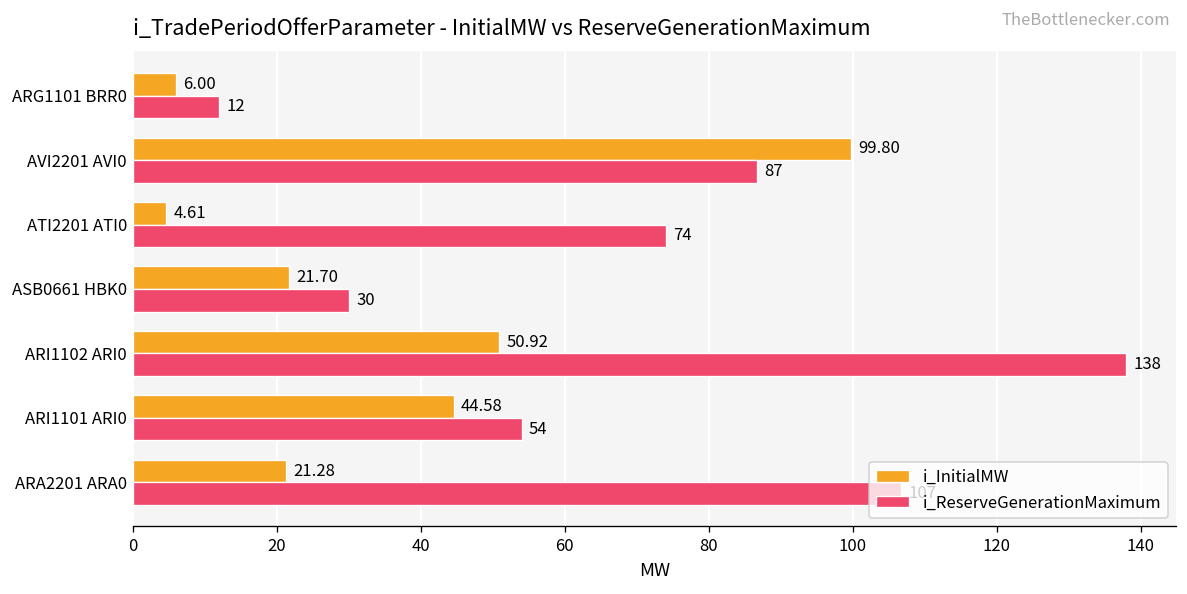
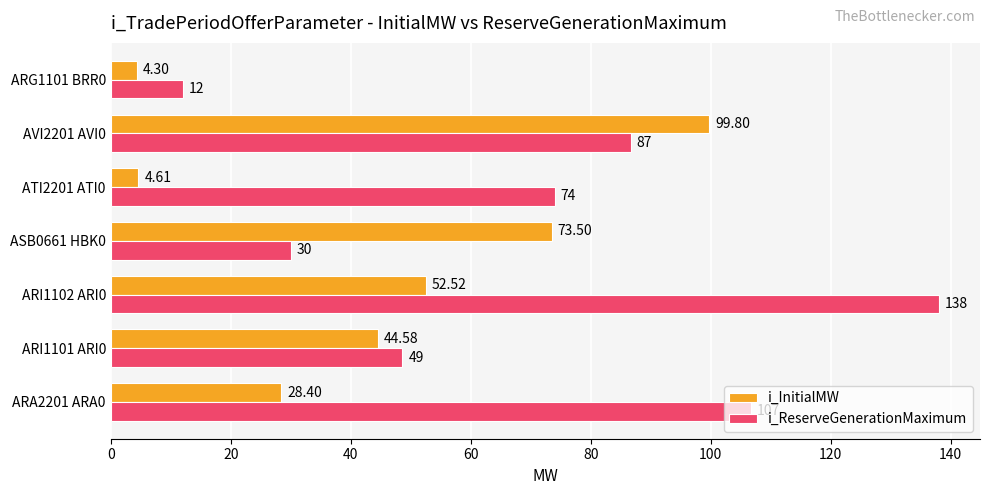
i_InitialMW, ARG1101 BRR0: 6.00 -> 4.30
i_InitialMW, ASB0661 HBK0: 21.70 -> 73.50
i_InitialMW, ARI1102 ARI0: 50.92 -> 52.52
i_ReserveGenerationMaximum, ARI1101 ARI0: 54 -> 49
i_InitialMW, ARA2201 ARA0: 21.28 -> 28.40
